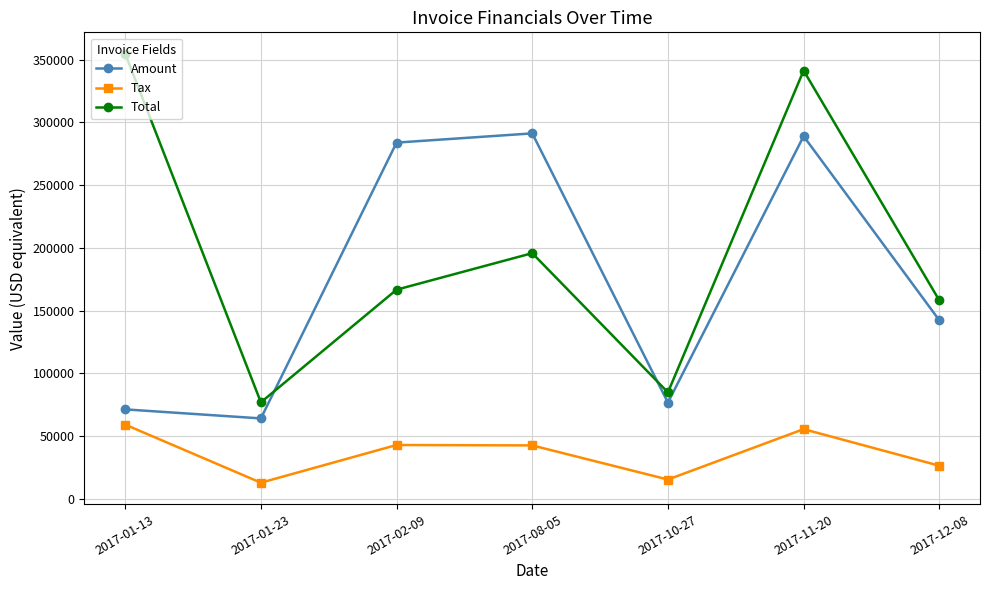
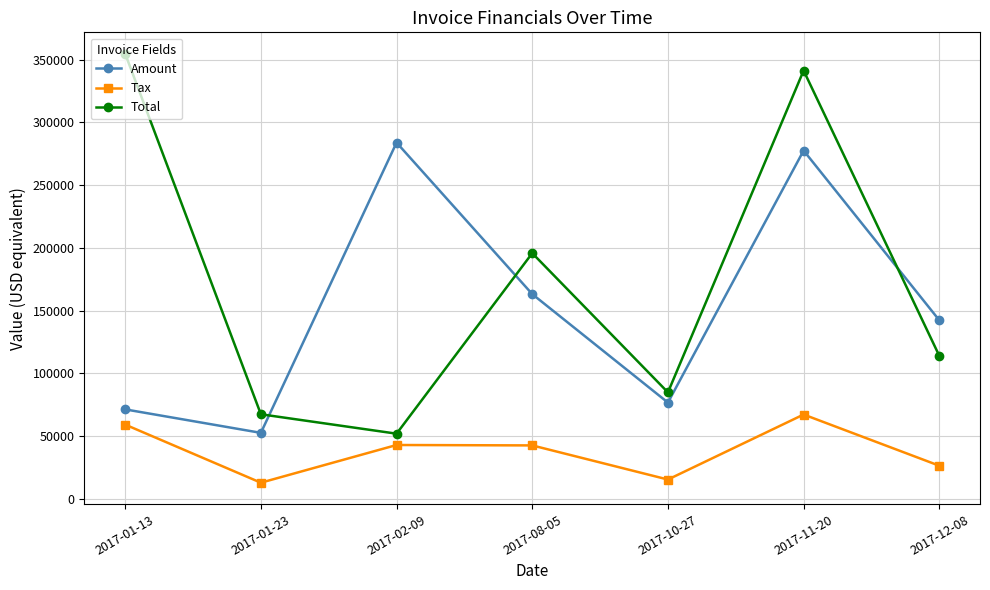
Amount, 2017-01-23: 64000 -> 53000
Total, 2017-01-23: 77000 -> 67000
Total, 2017-02-09: 167000 -> 52000
Amount, 2017-08-05: 291000 -> 163000
Amount, 2017-11-20: 289000 -> 277000
Tax, 2017-11-20: 55000 -> 67000
Total, 2017-12-08: 158000 -> 114000
